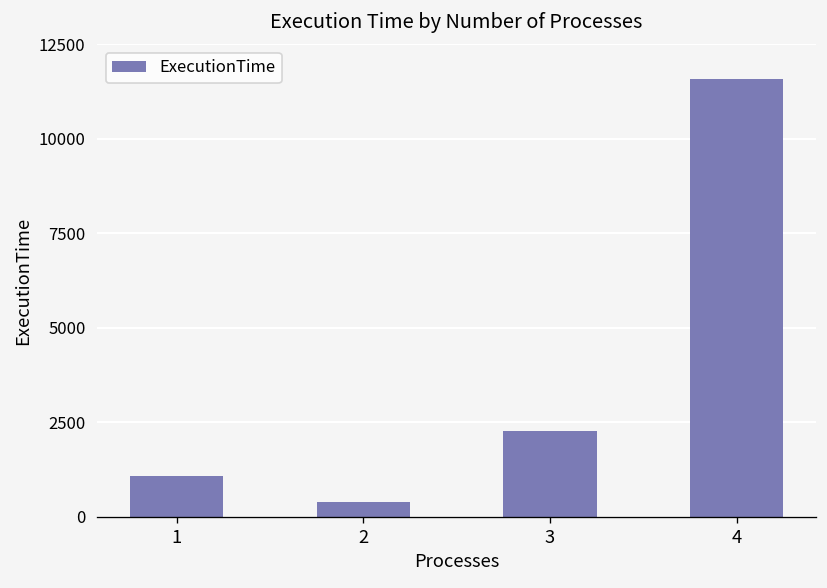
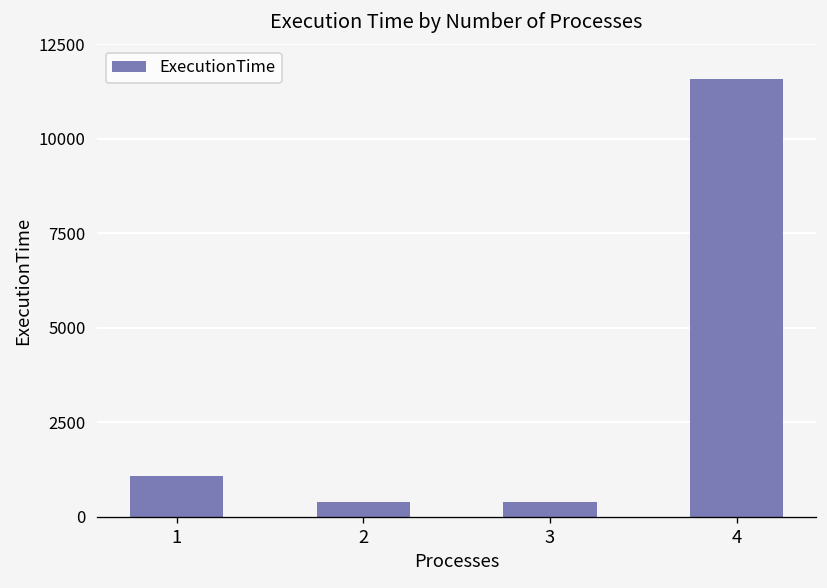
3: 2300 -> 400
